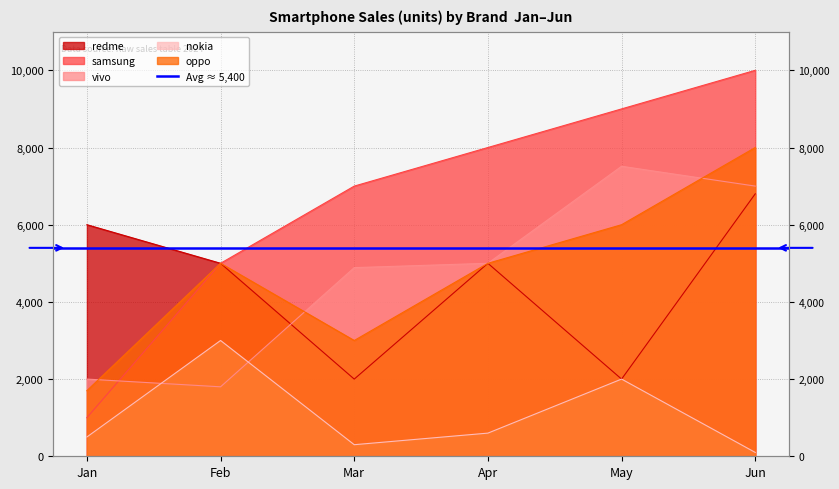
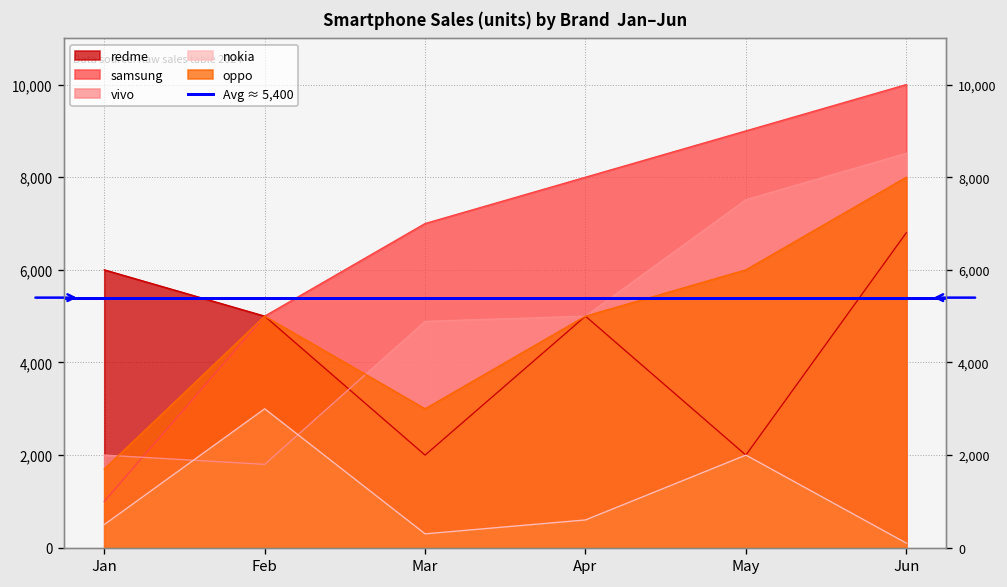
vivo, Jun: 7,000 -> 8,500
